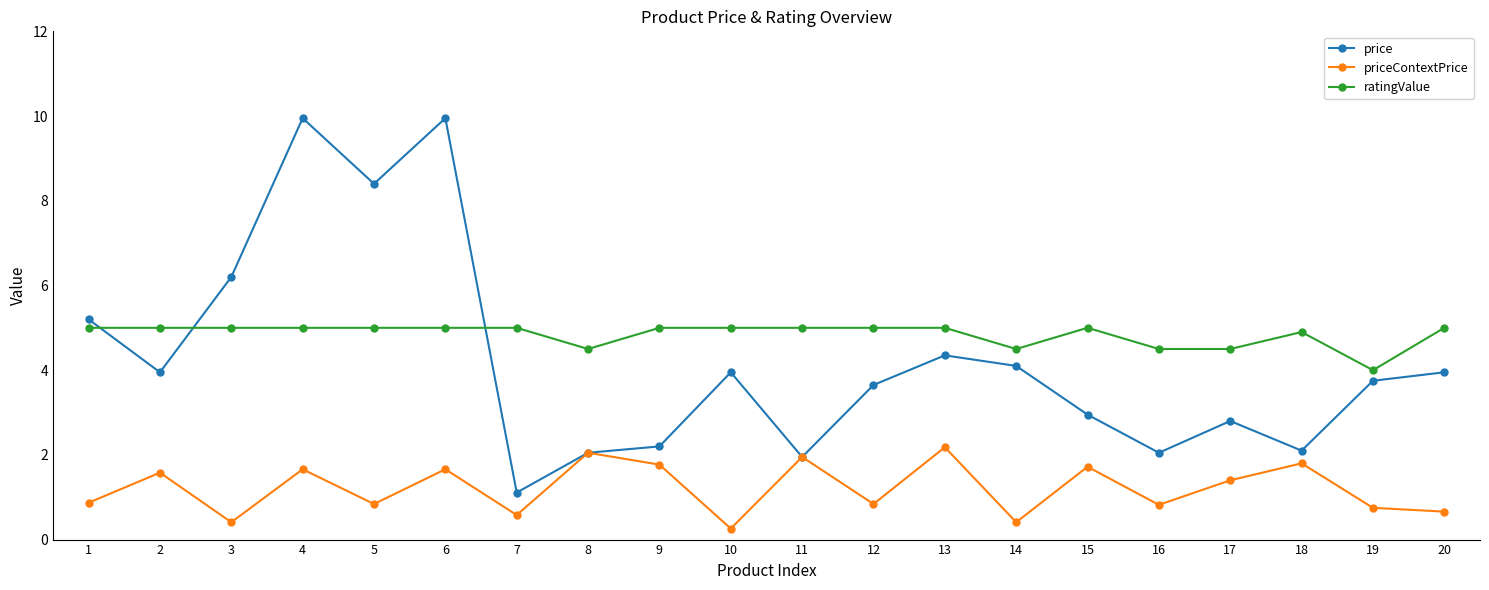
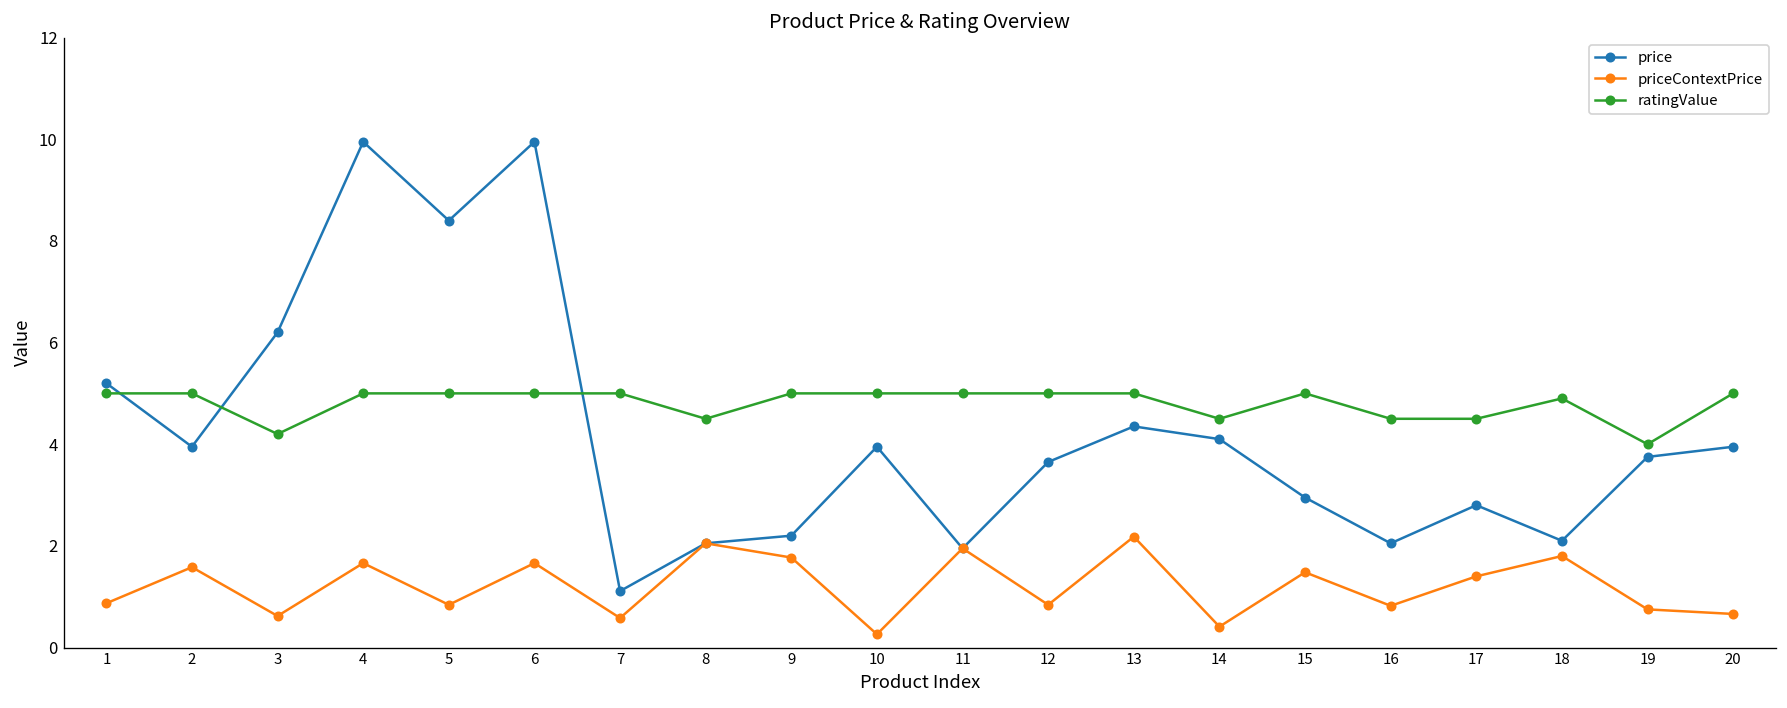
priceContextPrice, 3: 0.4 -> 0.6
ratingValue, 3: 5.0 -> 4.2
priceContextPrice, 15: 1.7 -> 1.5
